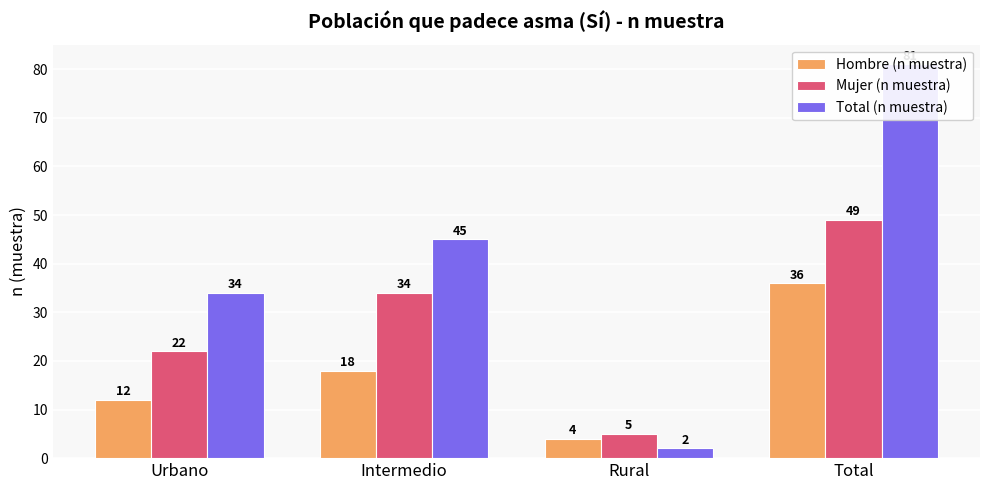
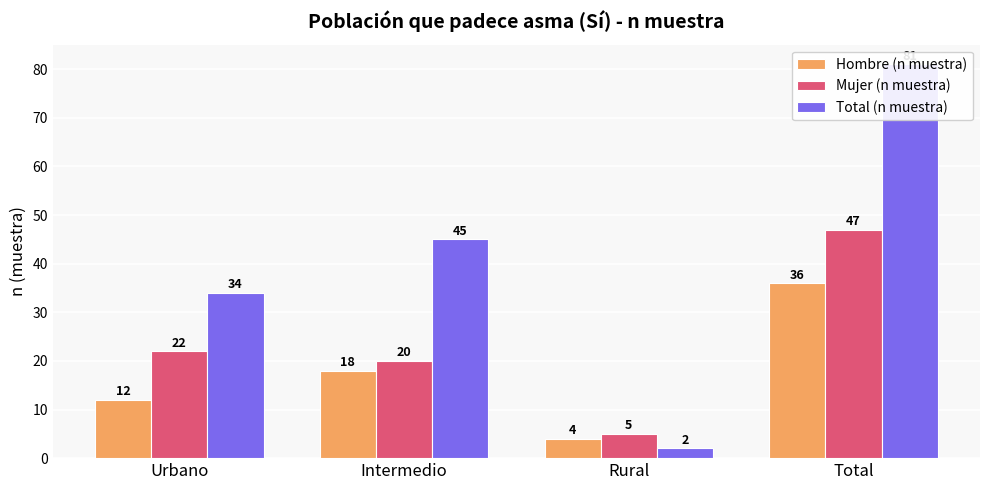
Mujer (n muestra), Intermedio: 34 -> 20
Mujer (n muestra), Total: 49 -> 47
